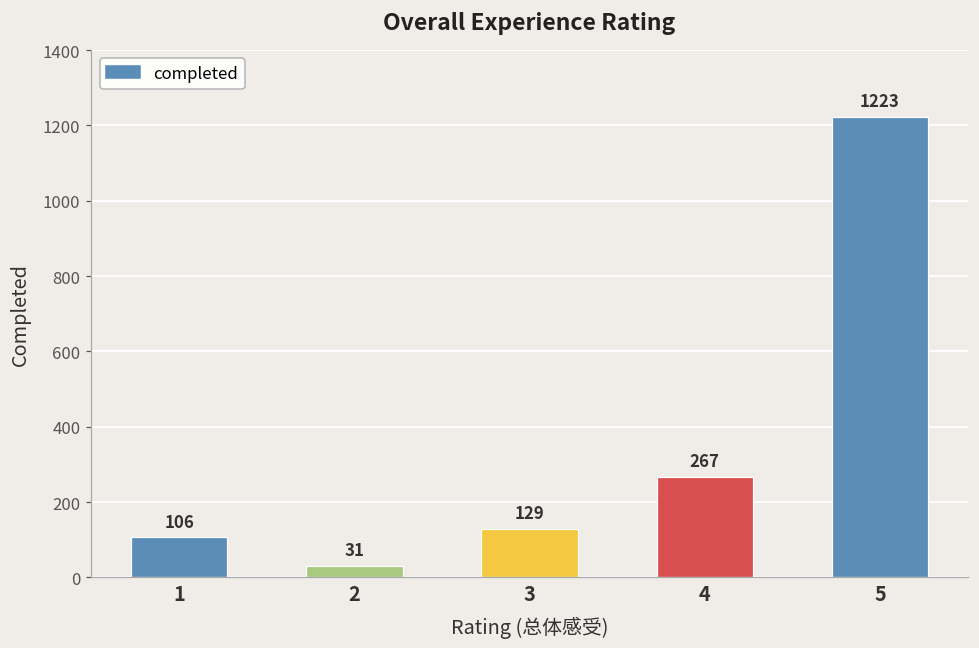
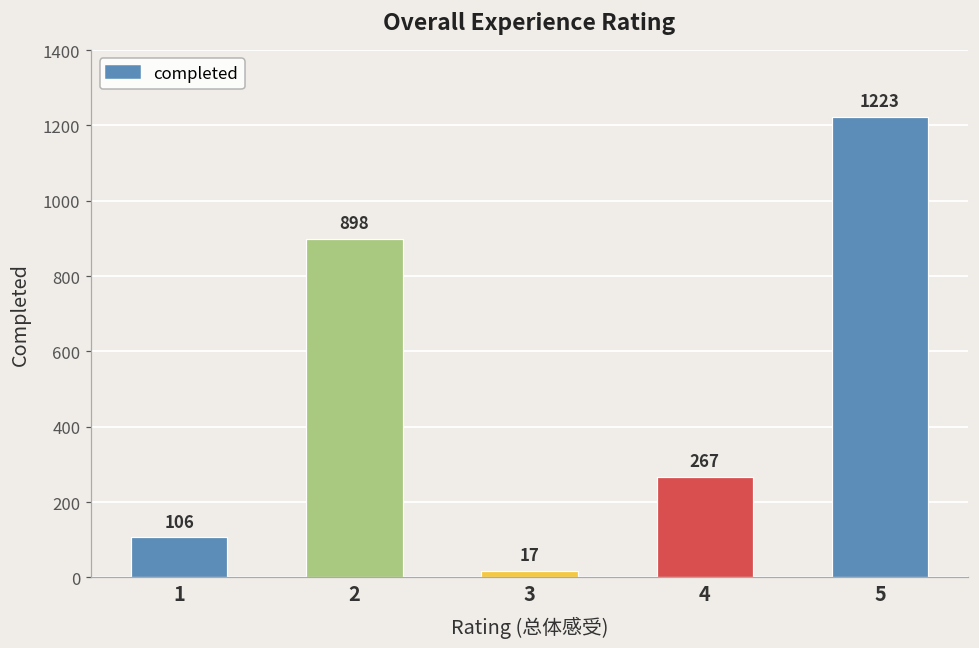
2: 31 -> 898
3: 129 -> 17
